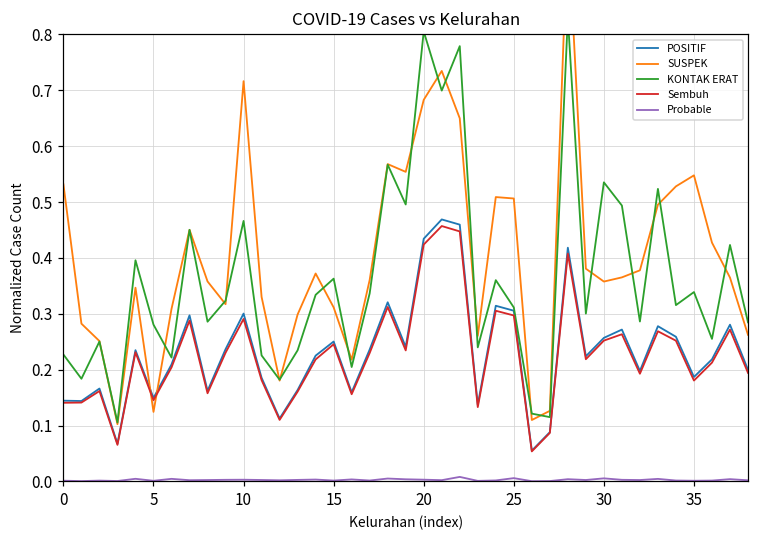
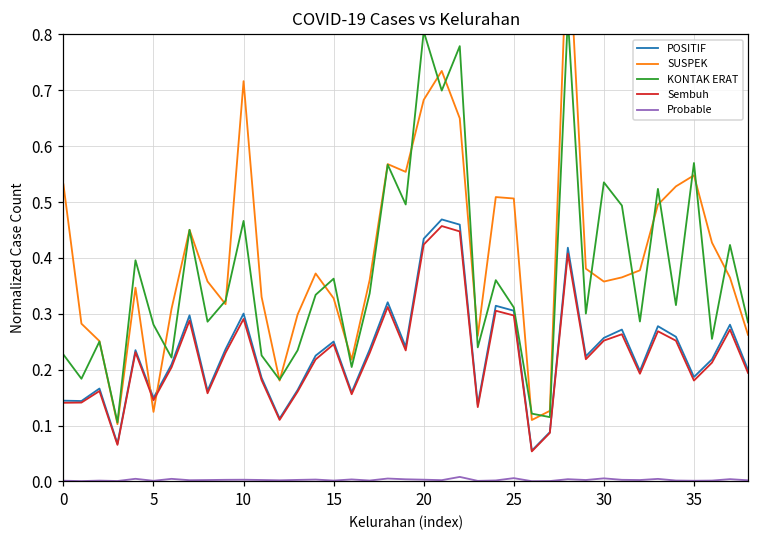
SUSPEK, 15: 0.31 -> 0.33
KONTAK ERAT, 35: 0.34 -> 0.57
